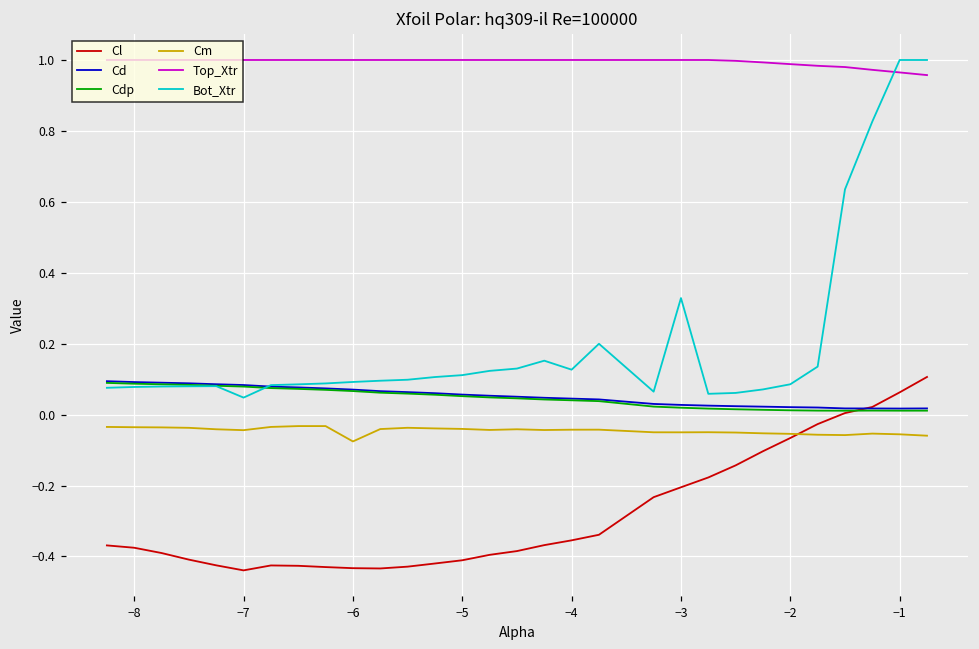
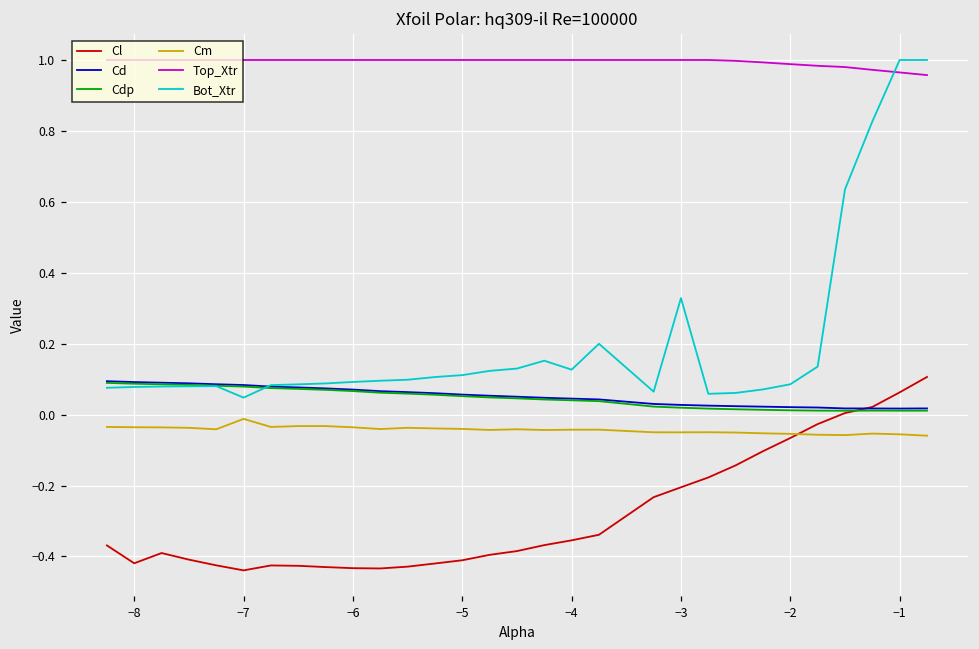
Cl, −8: -0.38 -> -0.42
Cm, −7: -0.04 -> -0.01
Cm, −6: -0.08 -> -0.04
